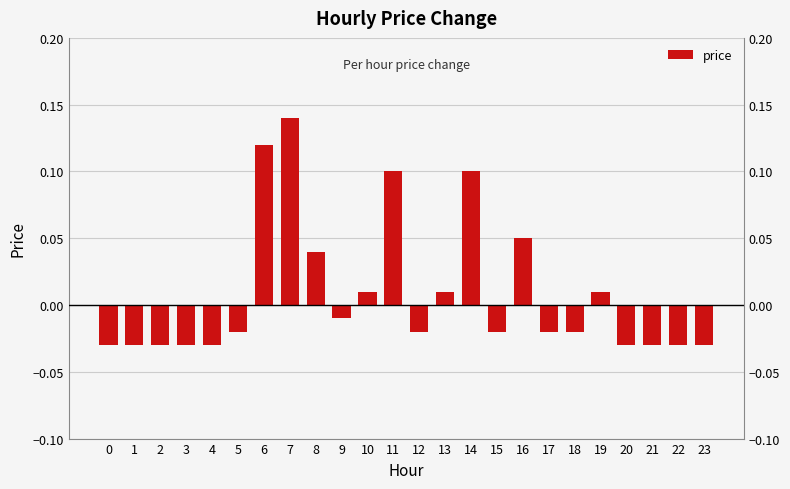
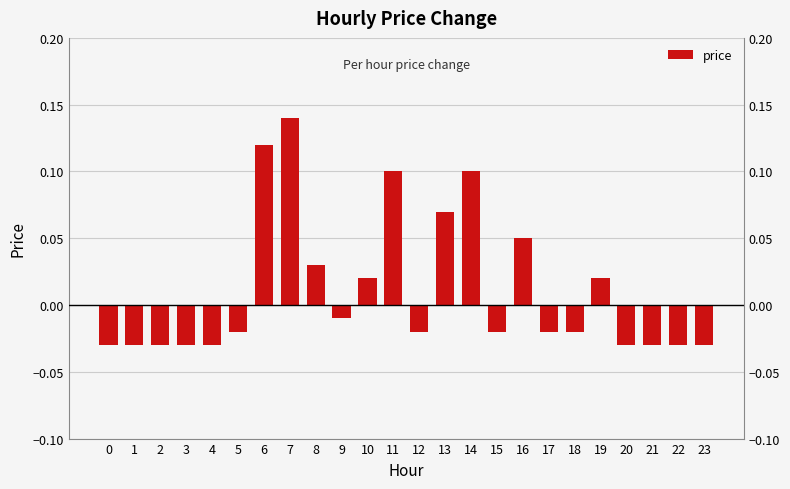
8: 0.04 -> 0.03
10: 0.01 -> 0.02
13: 0.01 -> 0.07
19: 0.01 -> 0.02
